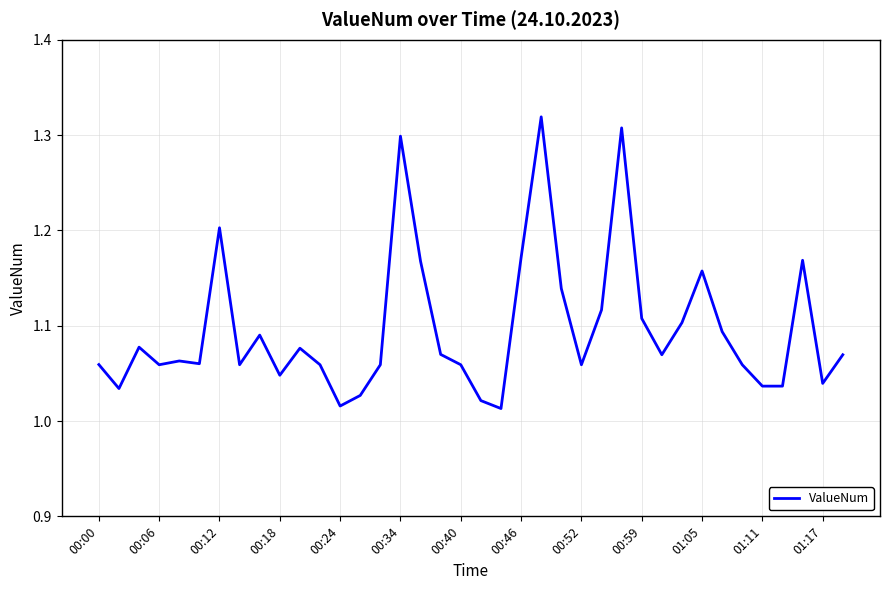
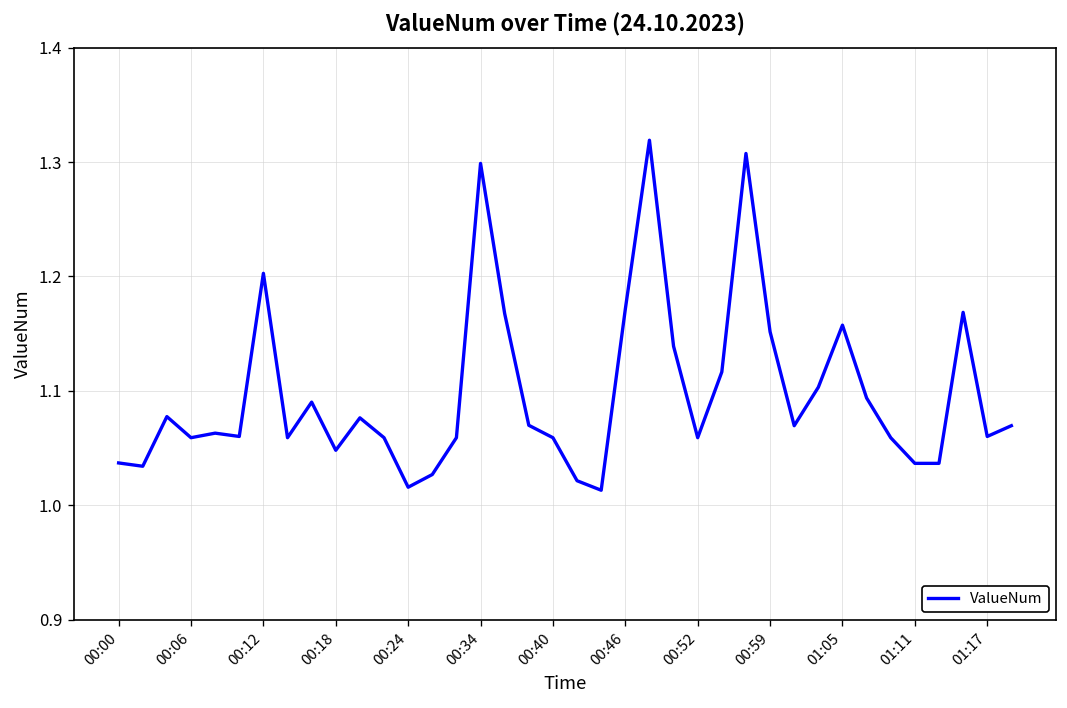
00:00: 1.06 -> 1.04
00:59: 1.11 -> 1.15
01:17: 1.04 -> 1.06
